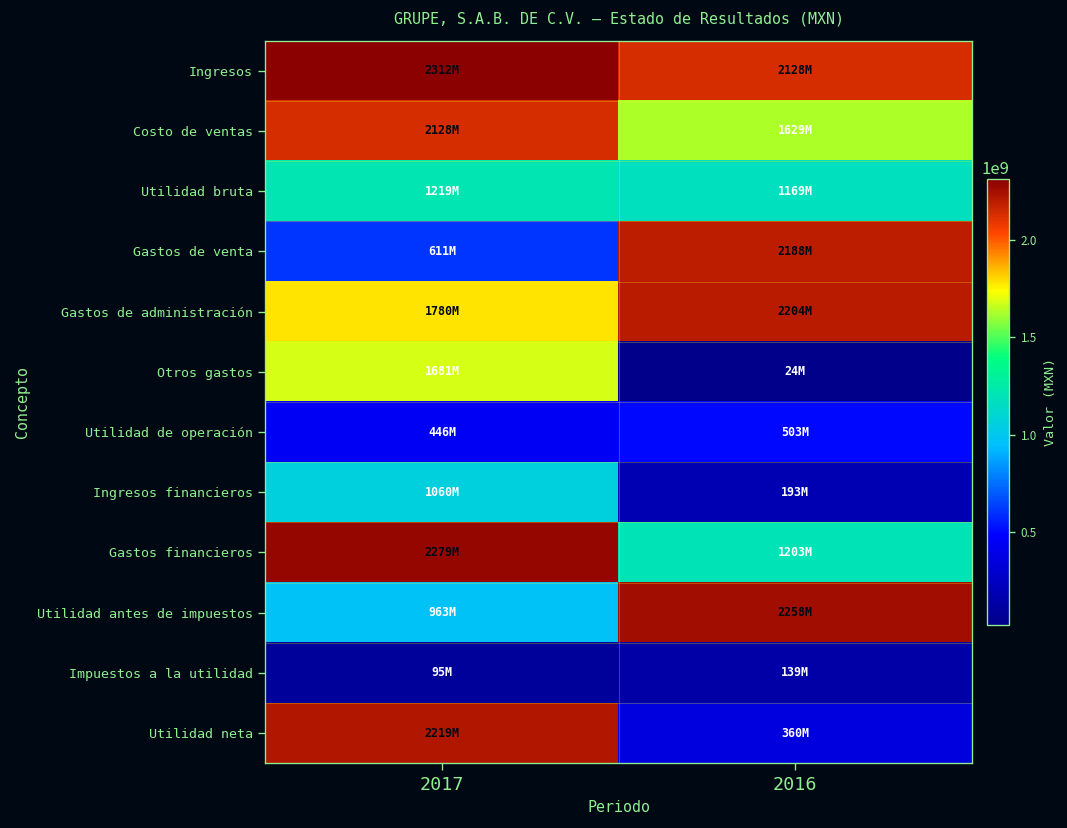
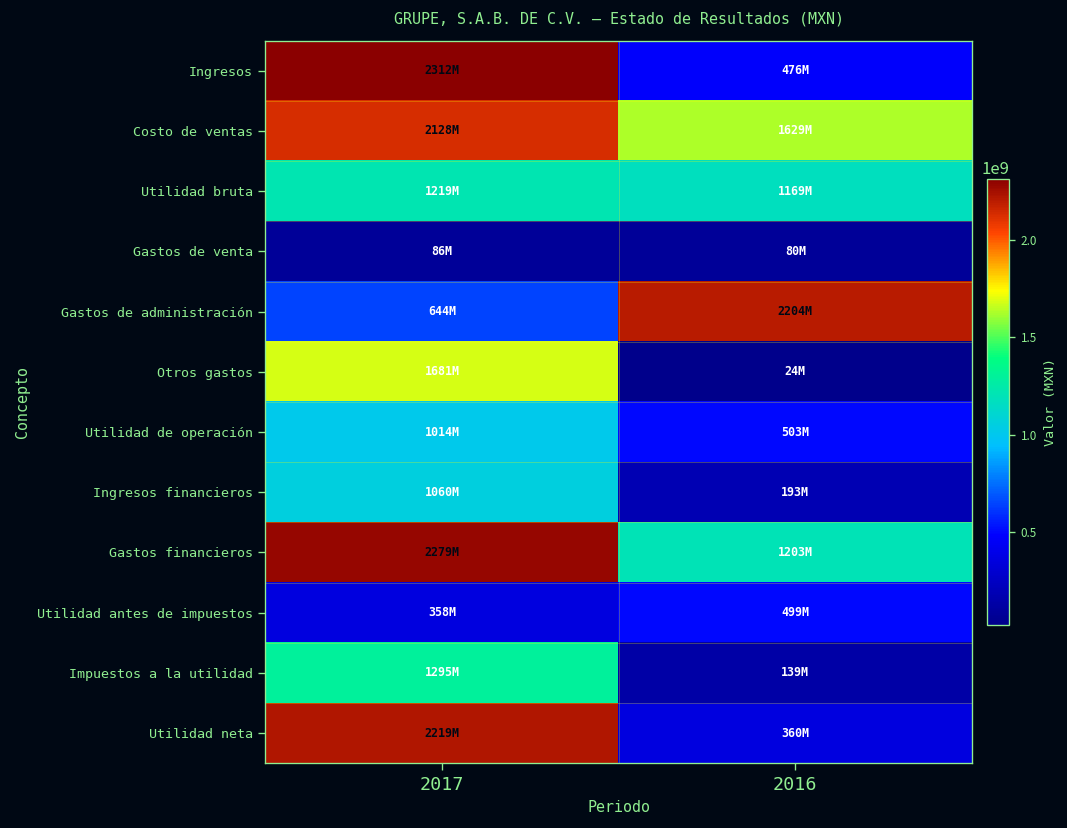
Ingresos, 2016: 2128M -> 476M
Gastos de venta, 2017: 611M -> 86M
Gastos de venta, 2016: 2188M -> 80M
Gastos de administración, 2017: 1780M -> 644M
Utilidad de operación, 2017: 446M -> 1014M
Utilidad antes de impuestos, 2017: 963M -> 358M
Utilidad antes de impuestos, 2016: 2258M -> 499M
Impuestos a la utilidad, 2017: 95M -> 1295M
